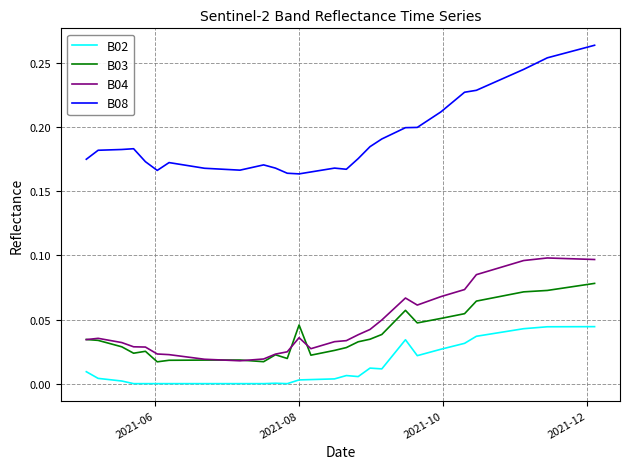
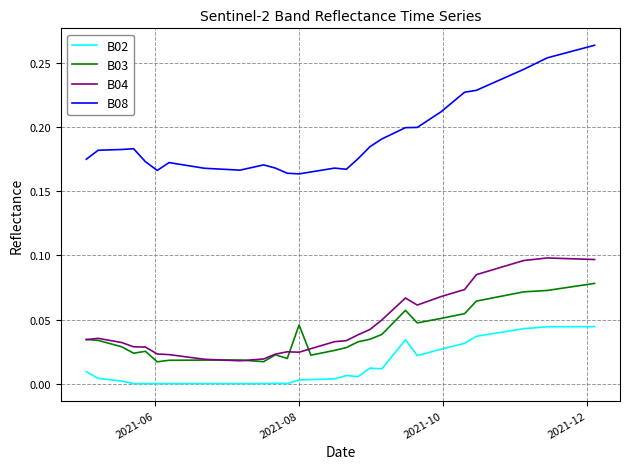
B04, 2021-08: 0.036 -> 0.025
